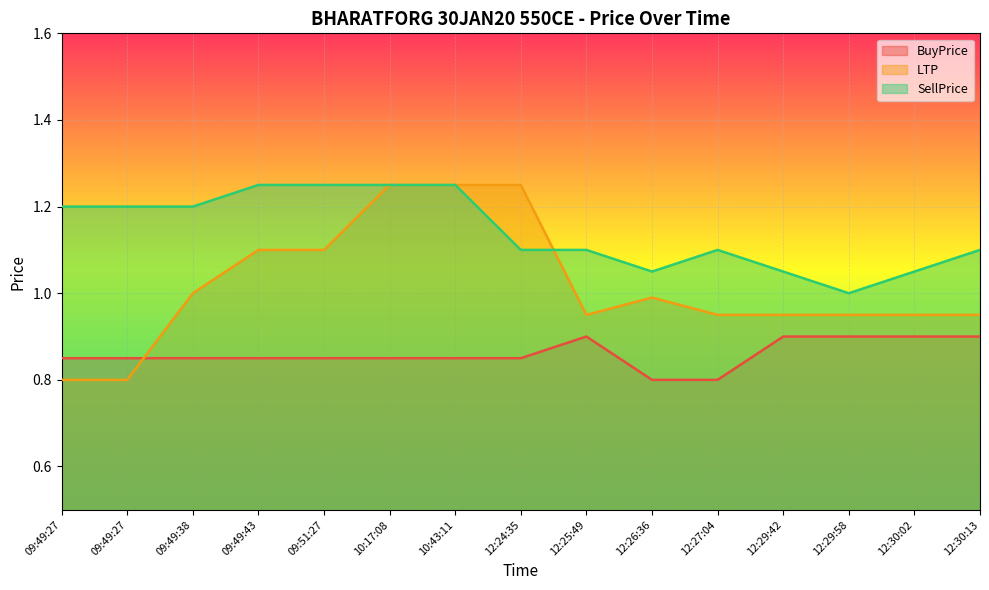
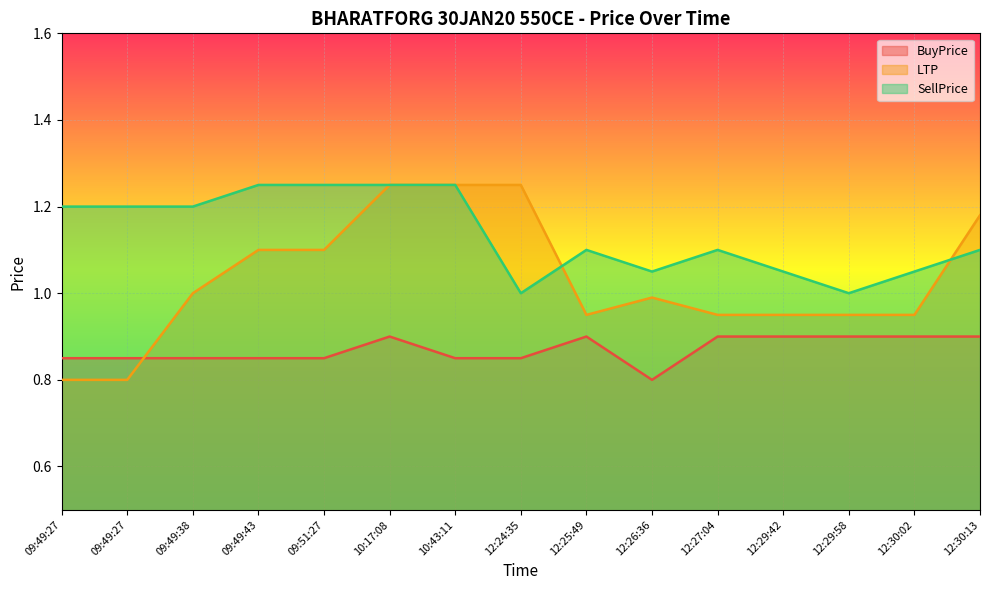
BuyPrice, 10:17:08: 0.85 -> 0.90
SellPrice, 12:24:35: 1.1 -> 1.0
BuyPrice, 12:27:04: 0.8 -> 0.9
LTP, 12:30:13: 0.95 -> 1.18
